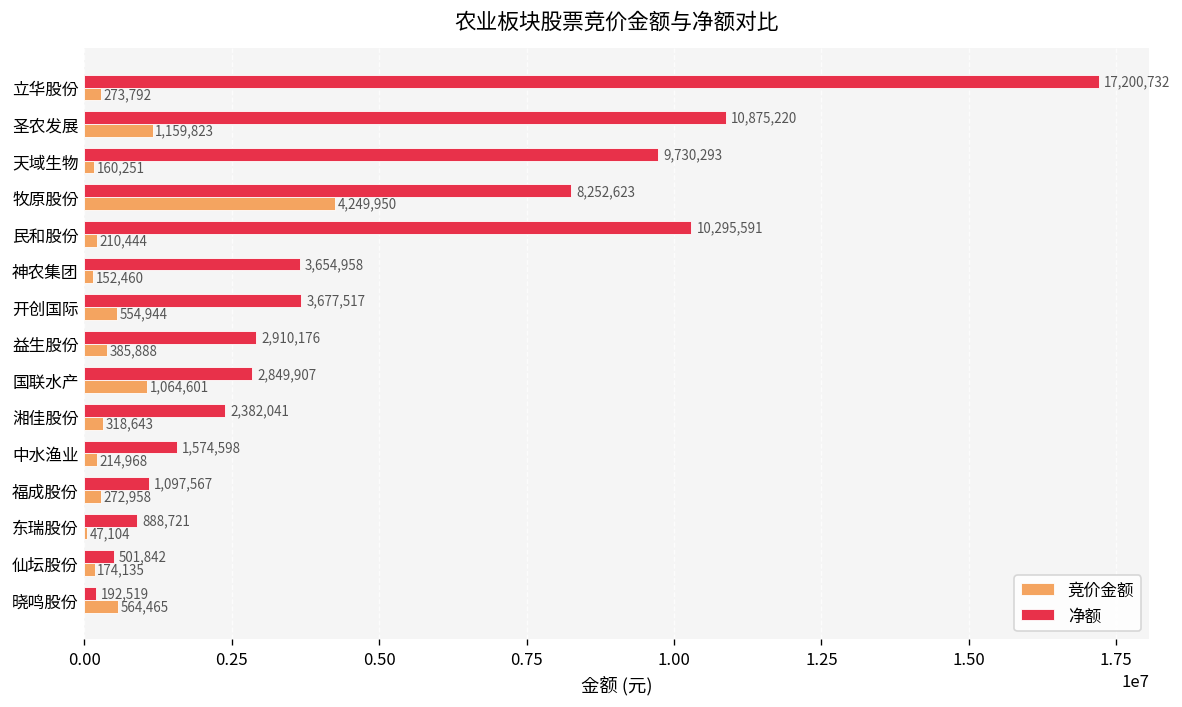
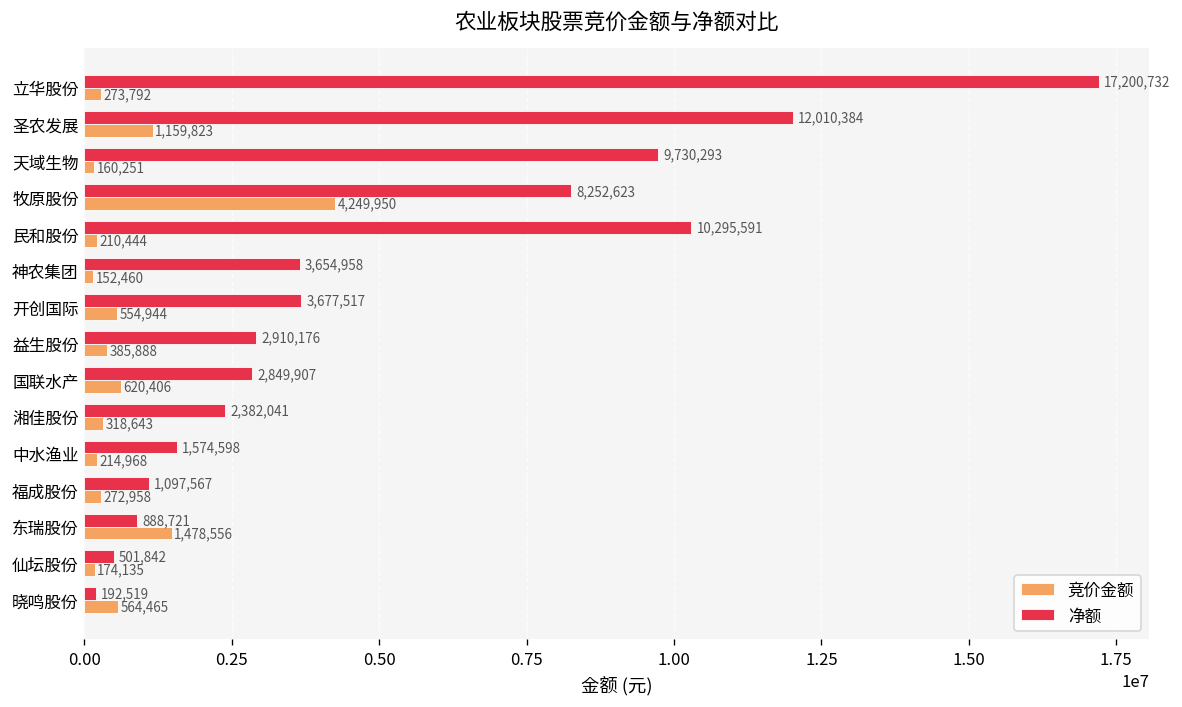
净额, 圣农发展: 10,875,220 -> 12,010,384
竞价金额, 国联水产: 1,064,601 -> 620,406
竞价金额, 东瑞股份: 47,104 -> 1,478,556
